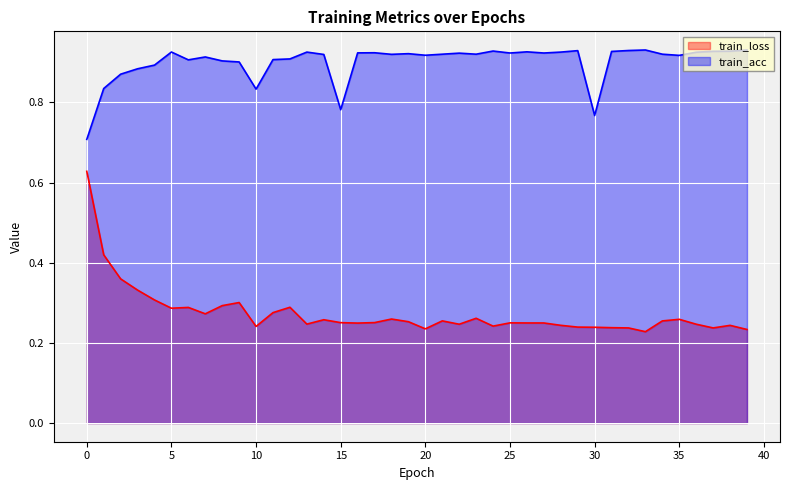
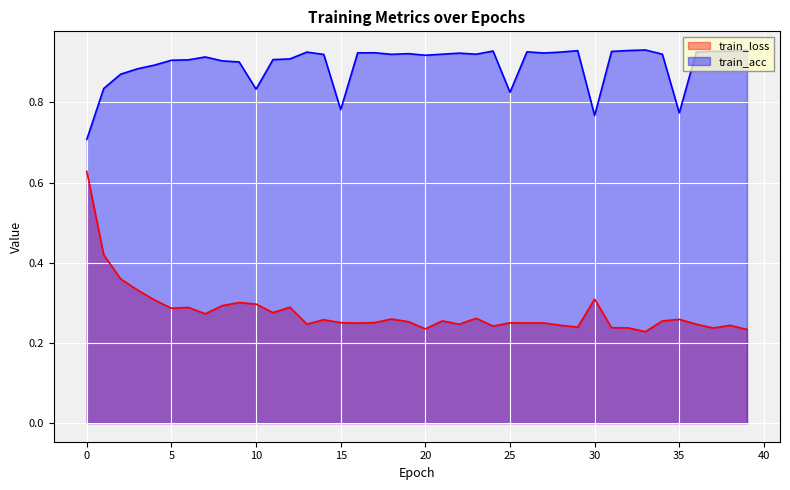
train_acc, 5: 0.93 -> 0.91
train_loss, 10: 0.24 -> 0.30
train_acc, 25: 0.92 -> 0.83
train_loss, 30: 0.24 -> 0.31
train_acc, 35: 0.92 -> 0.77
